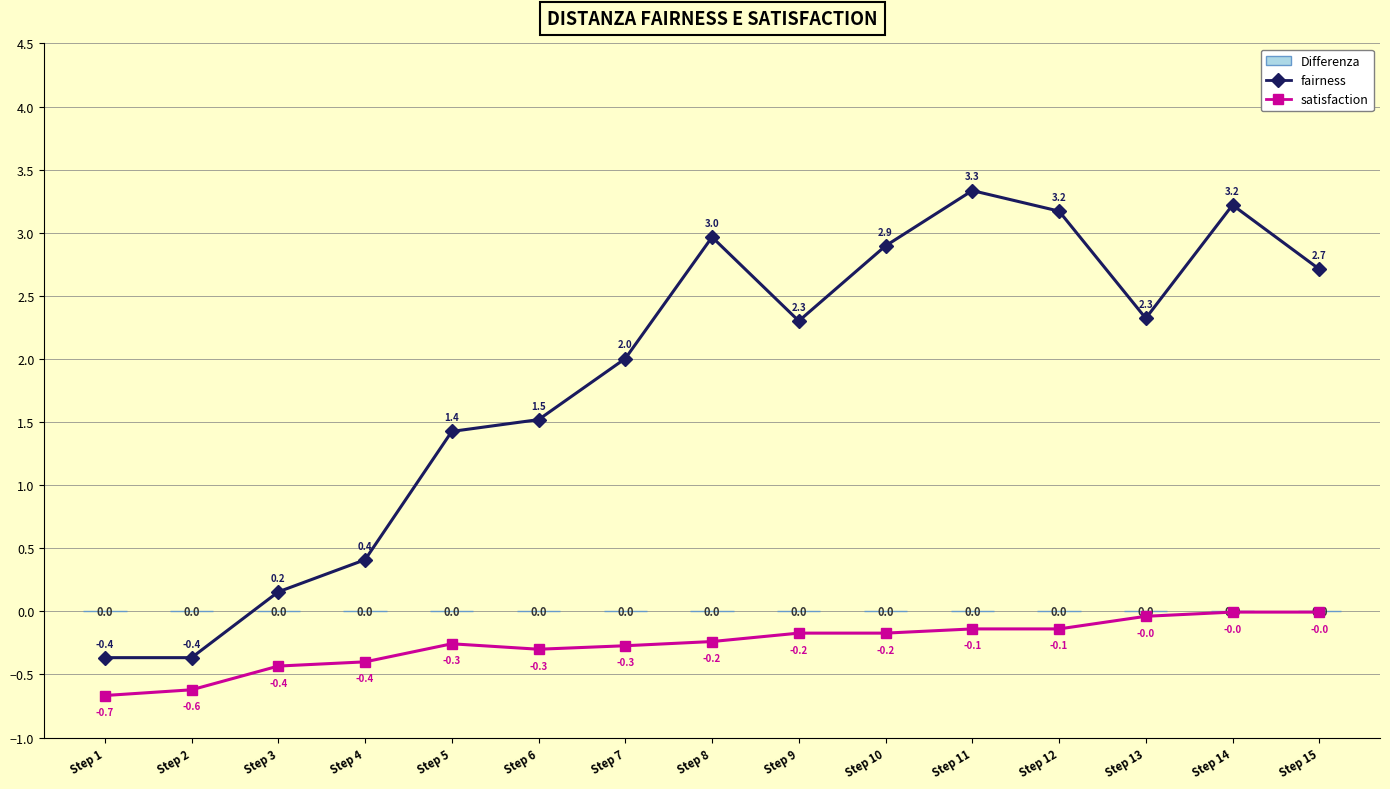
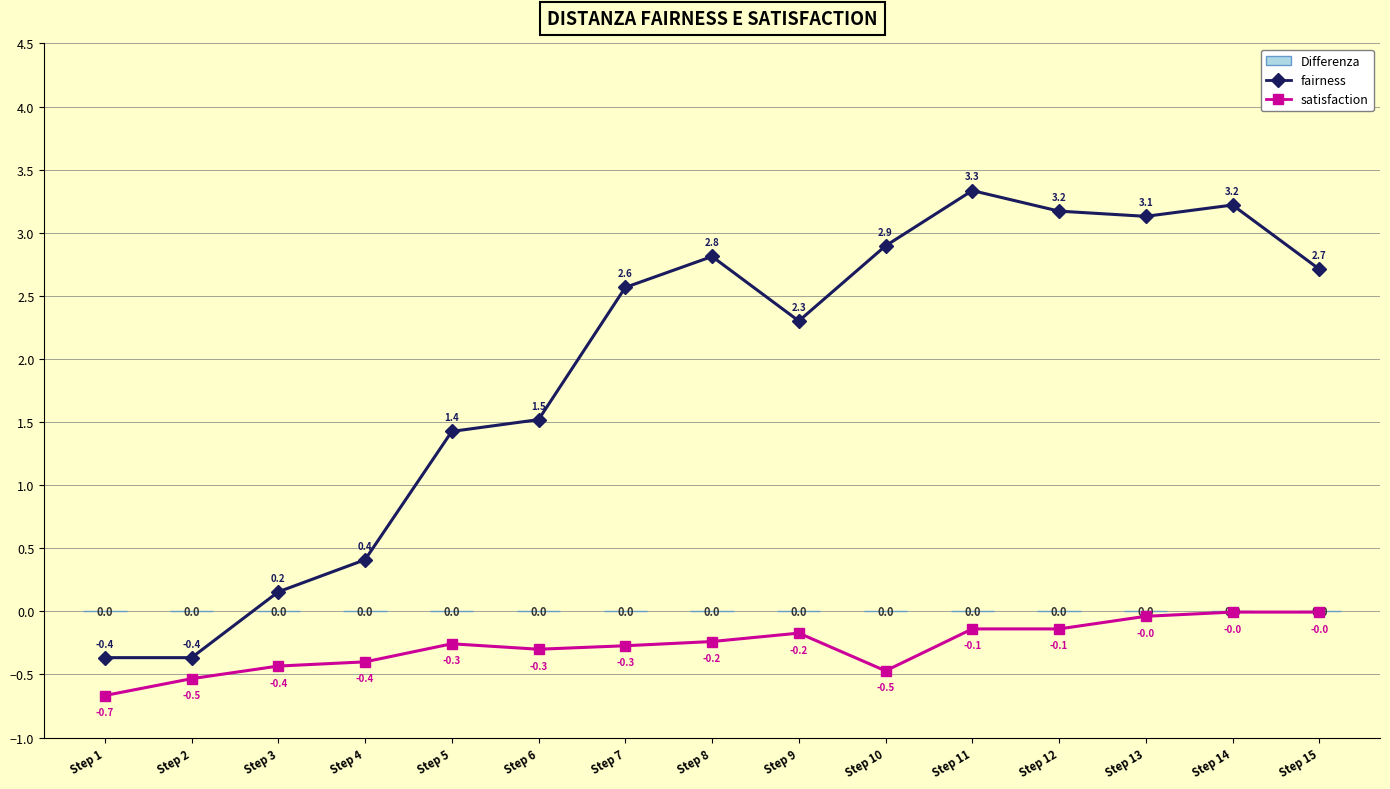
satisfaction, Step 2: -0.6 -> -0.5
fairness, Step 7: 2.0 -> 2.6
fairness, Step 8: 3.0 -> 2.8
satisfaction, Step 10: -0.2 -> -0.5
fairness, Step 13: 2.3 -> 3.1
